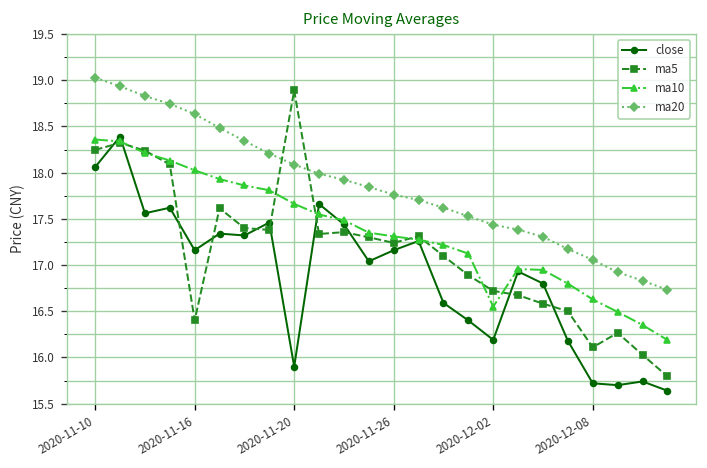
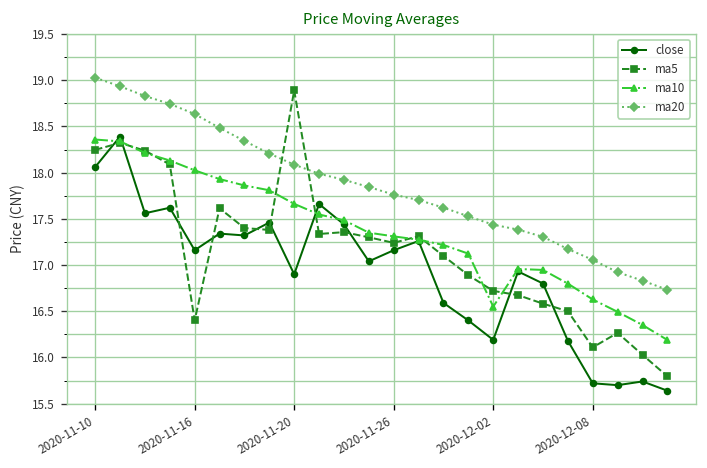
close, 2020-11-20: 15.9 -> 16.9
